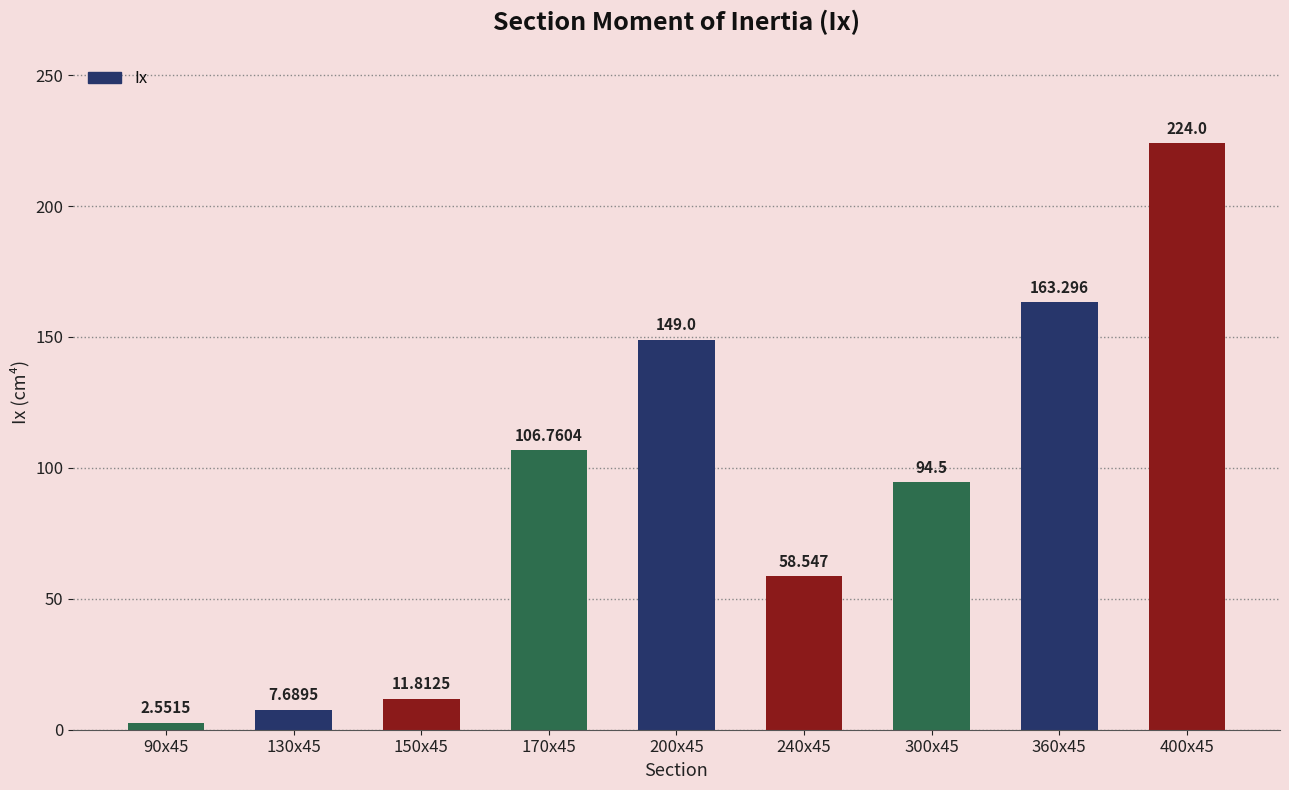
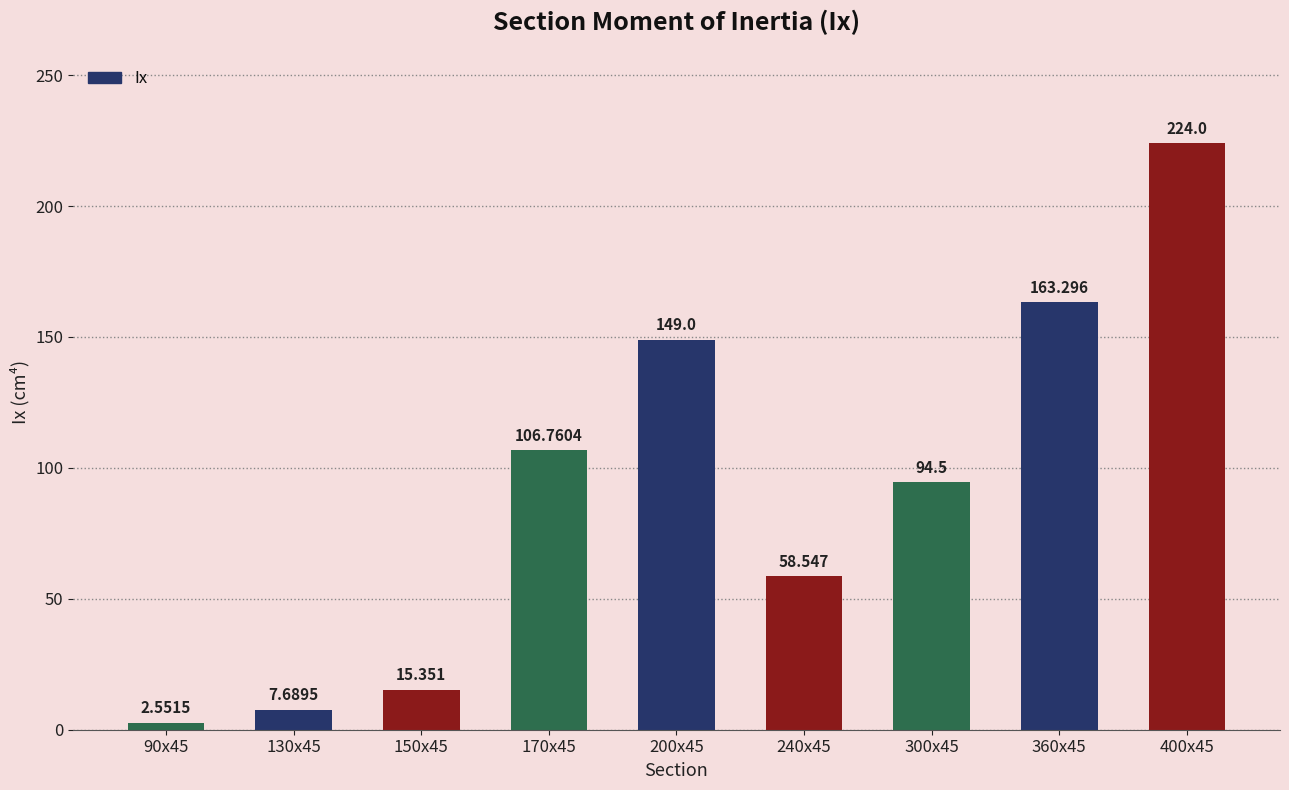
150x45: 11.8125 -> 15.351
